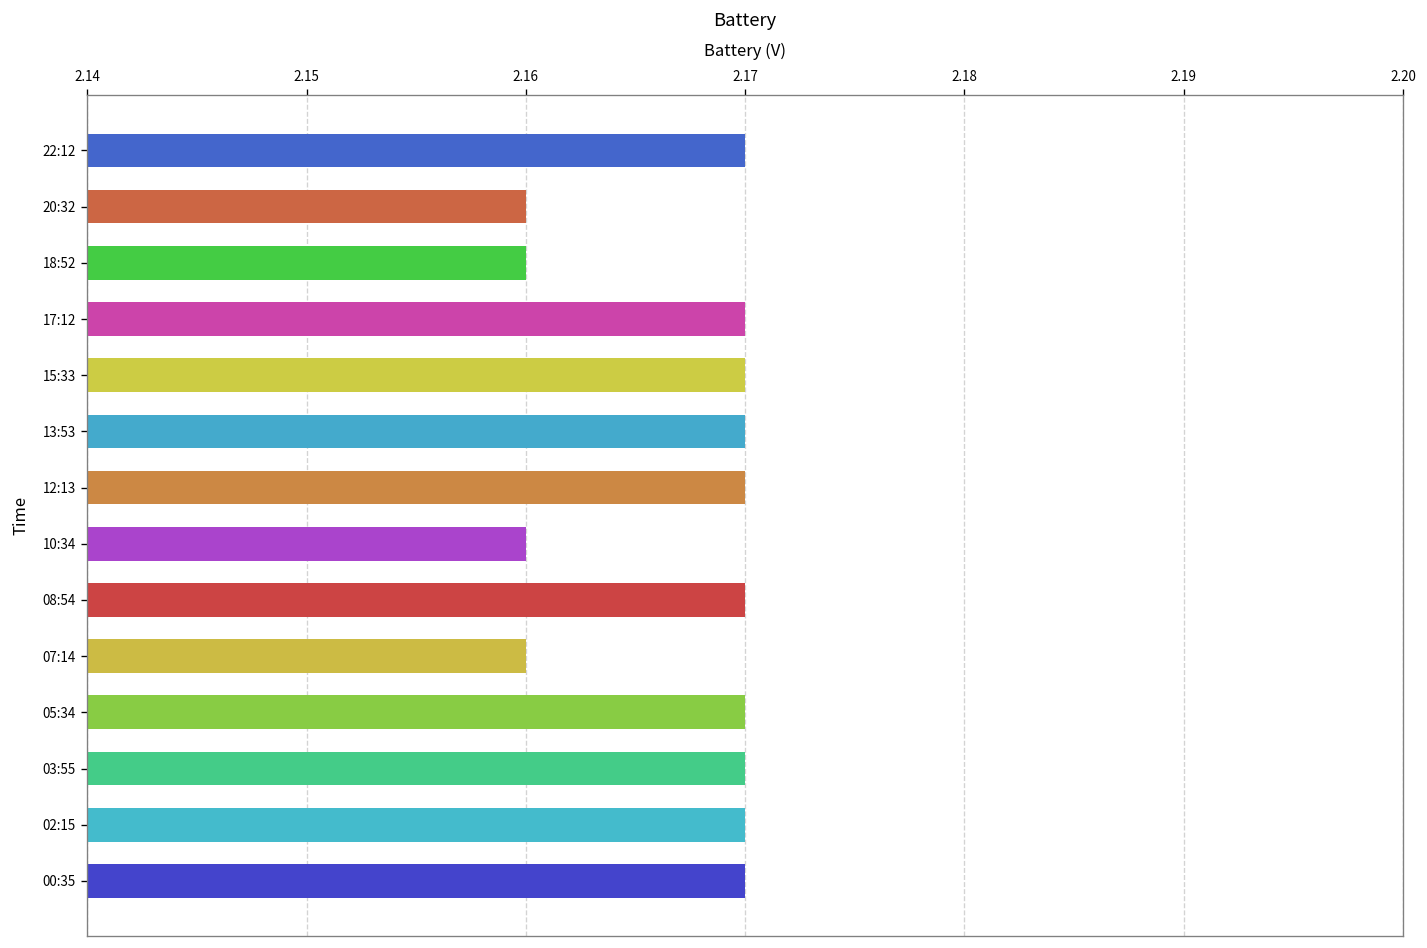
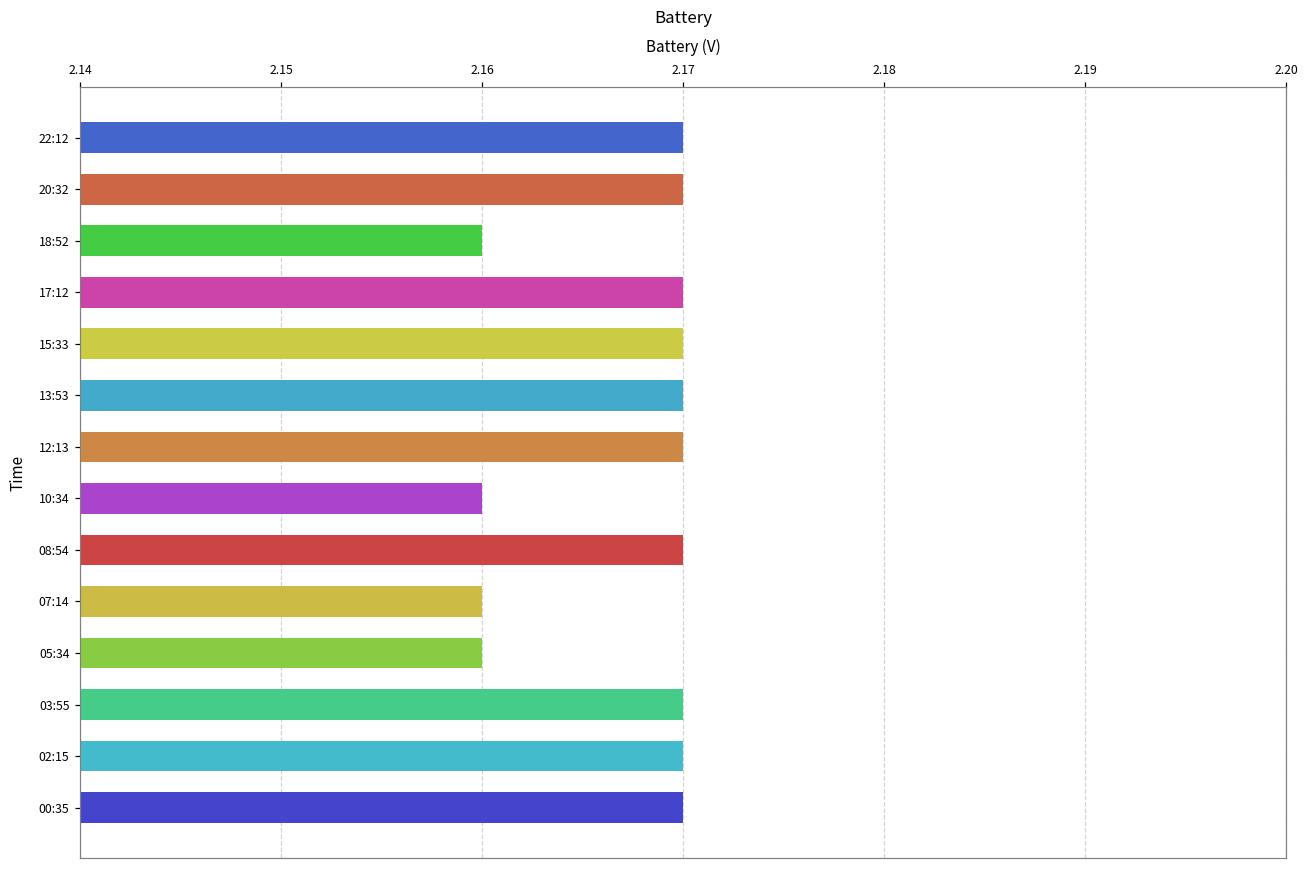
20:32: 2.16 -> 2.17
05:34: 2.17 -> 2.16
